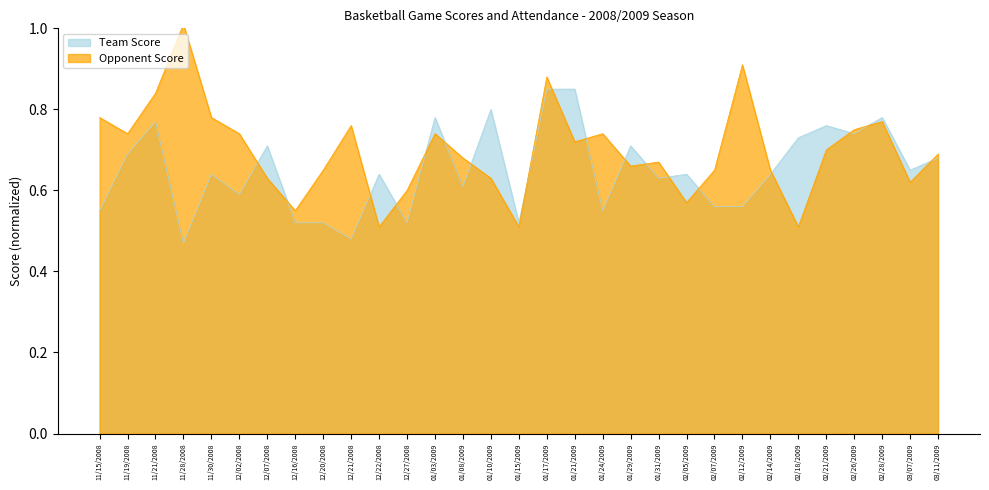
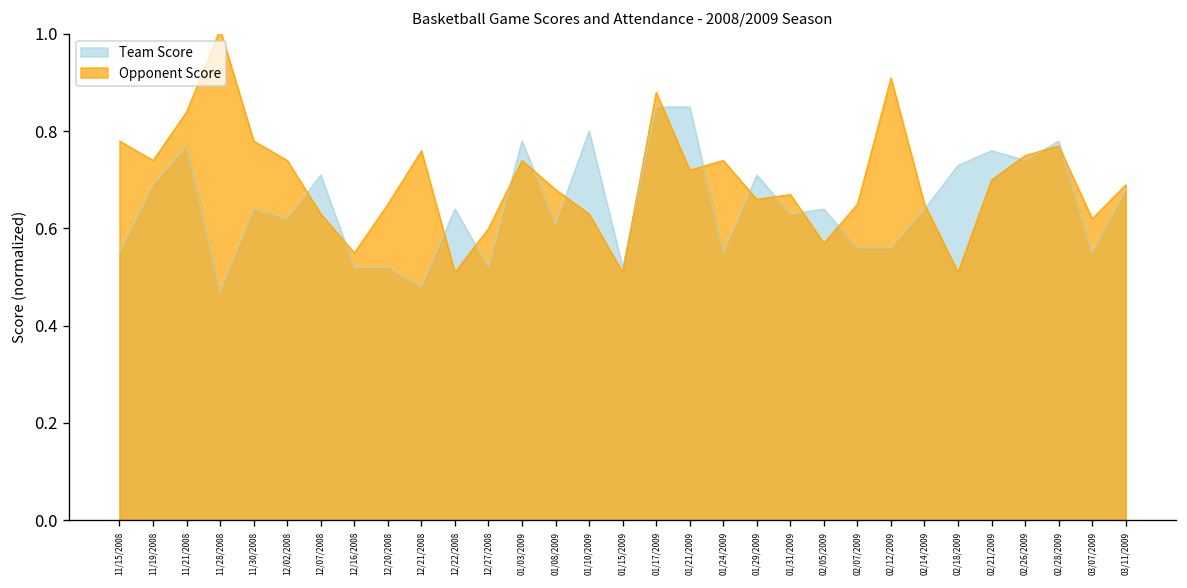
Team Score, 12/02/2008: 0.59 -> 0.62
Team Score, 03/07/2009: 0.65 -> 0.55
